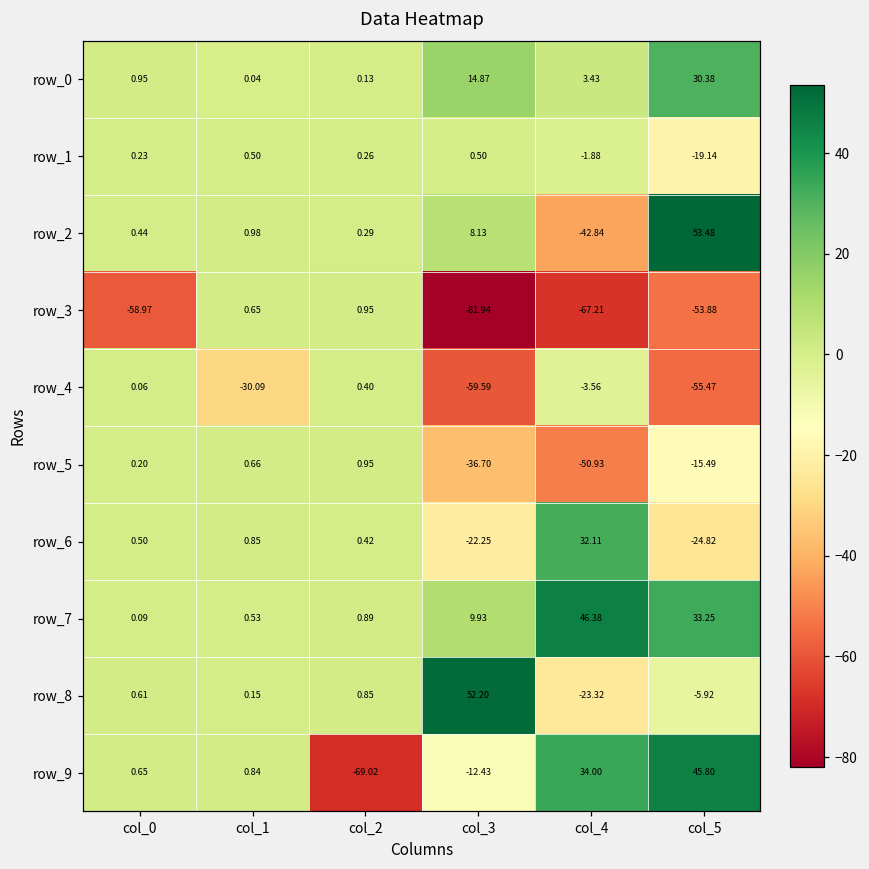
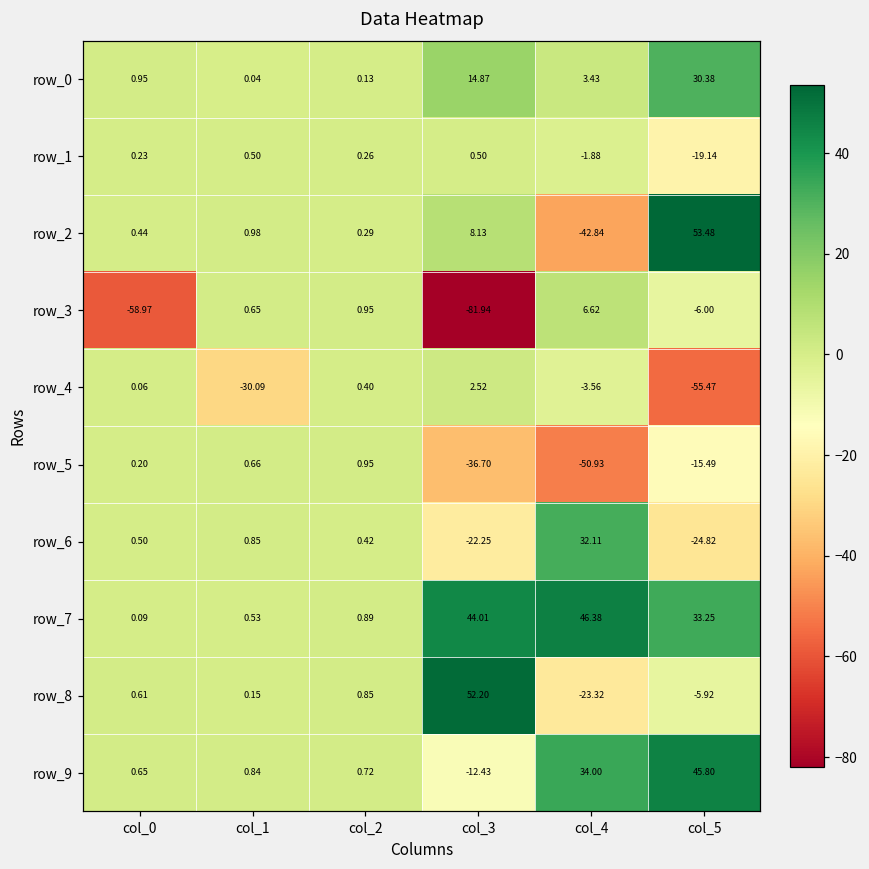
row_3, col_4: -67.21 -> 6.62
row_3, col_5: -53.88 -> -6.00
row_4, col_3: -59.59 -> 2.52
row_7, col_3: 9.93 -> 44.01
row_9, col_2: -69.02 -> 0.72
